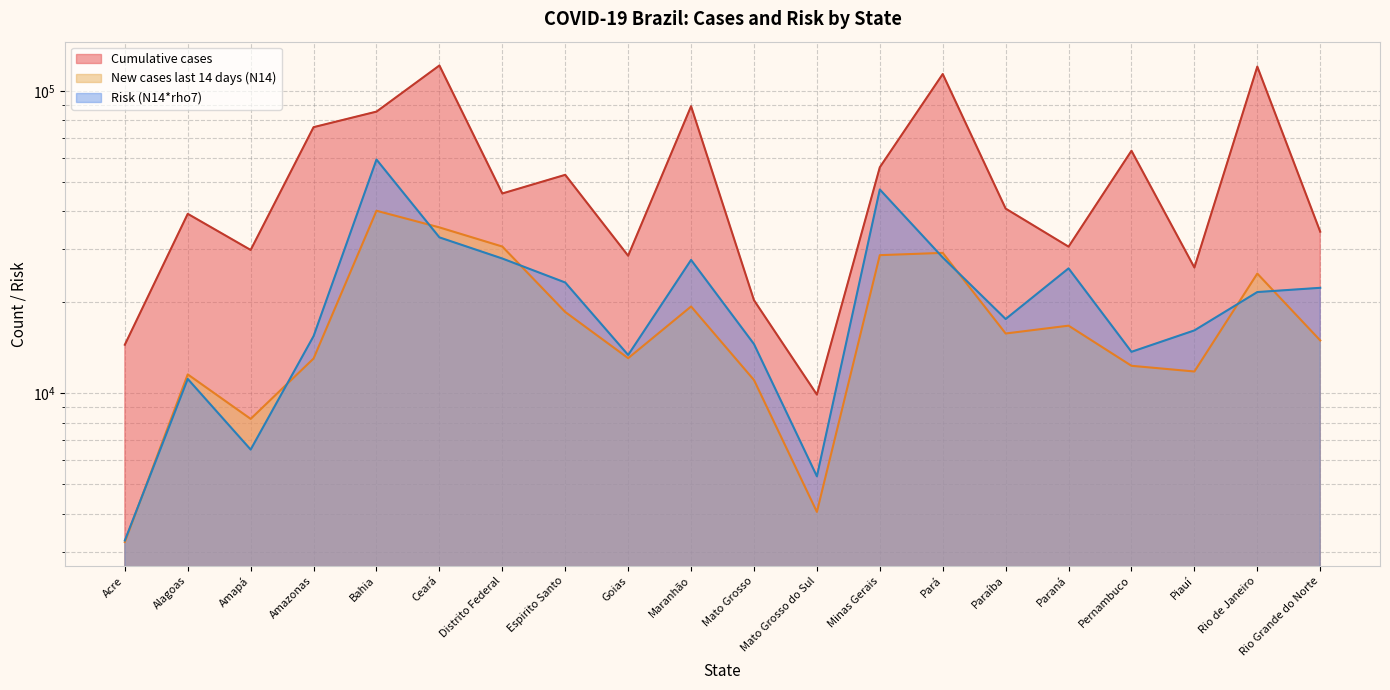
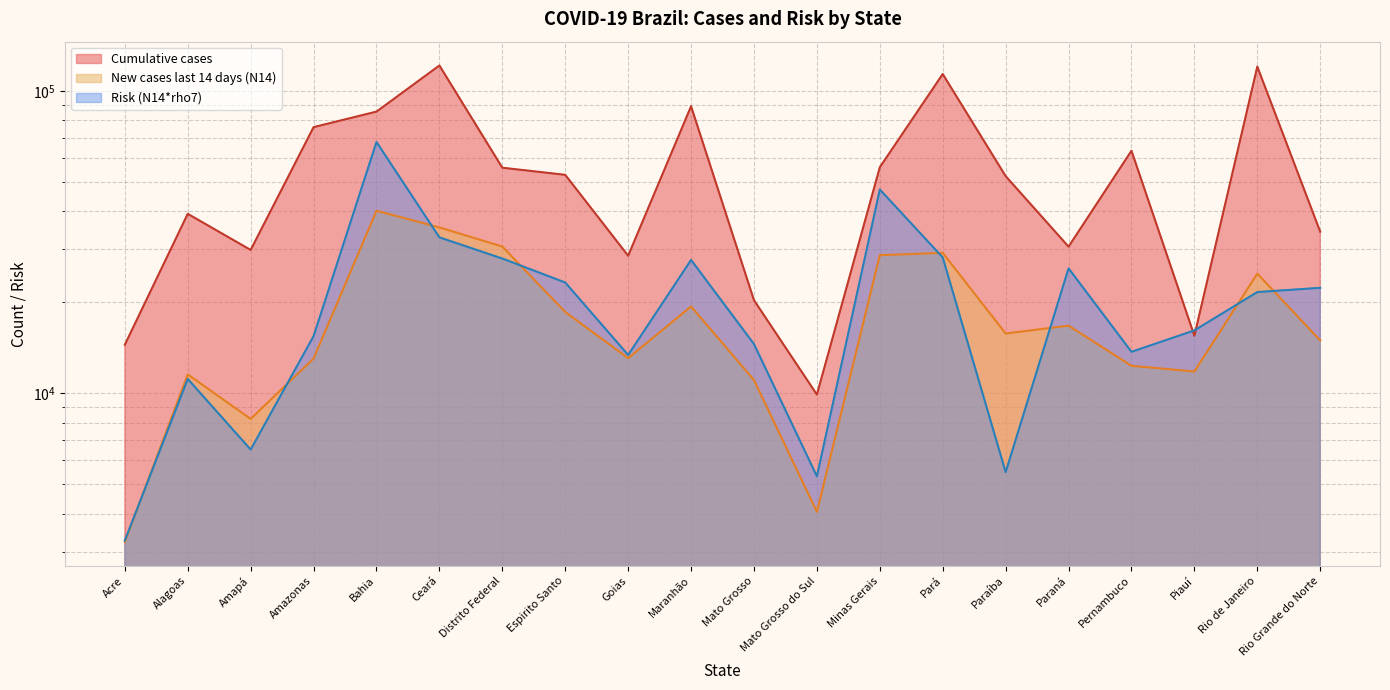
Risk (N14*rho7), Bahia: 59000 -> 68000
Cumulative cases, Distrito Federal: 46000 -> 56000
Cumulative cases, Paraíba: 41000 -> 52000
Risk (N14*rho7), Paraíba: 18000 -> 5500
Cumulative cases, Piauí: 26000 -> 16000
